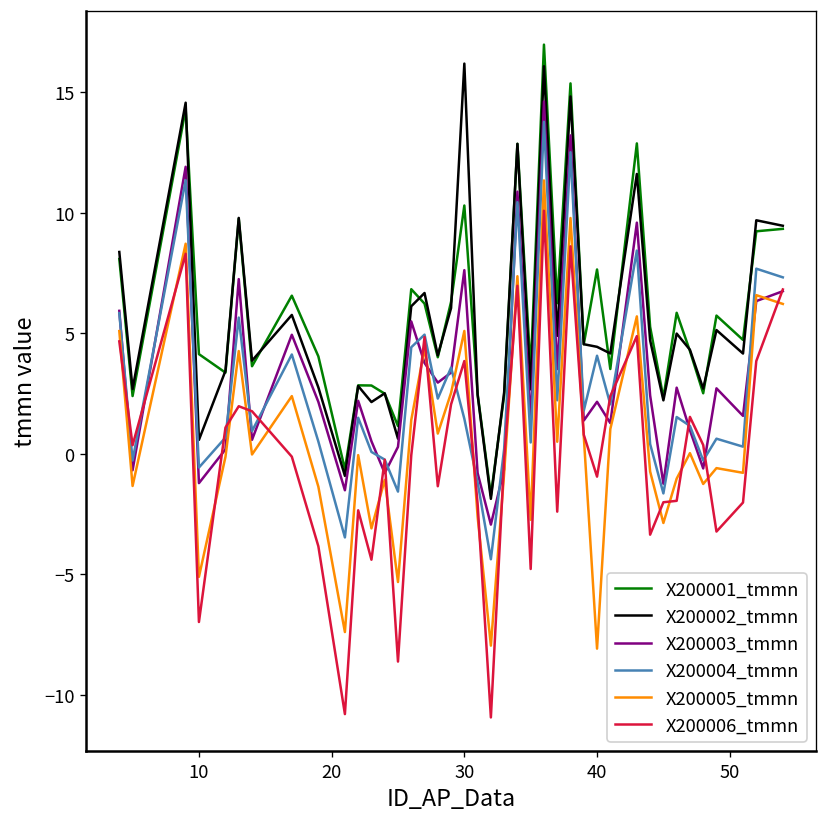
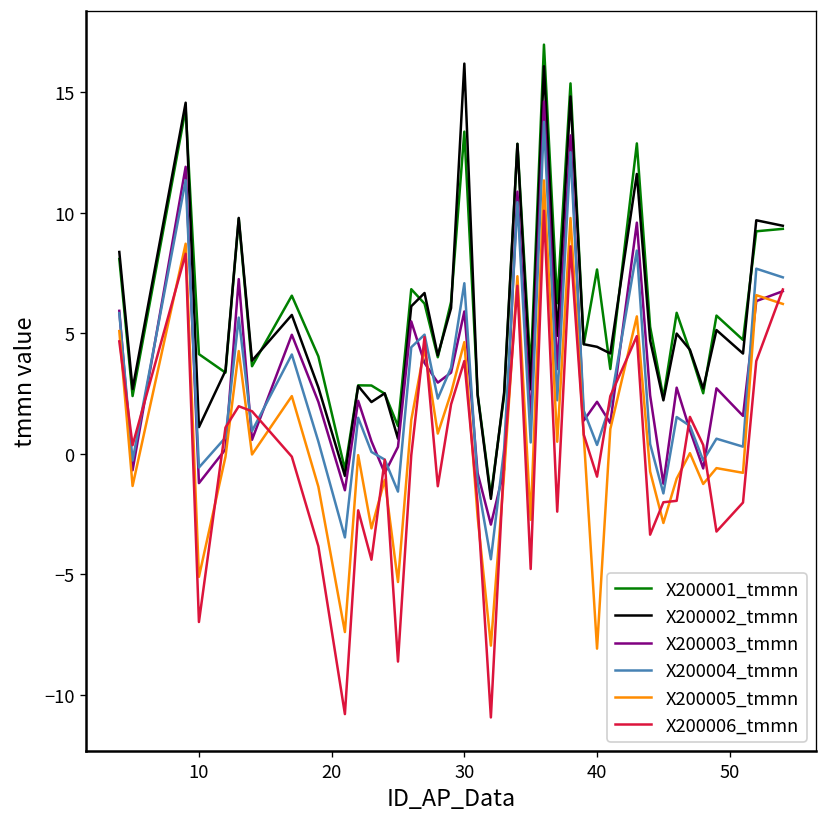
X200002_tmmn, 10: 0.6 -> 1.1
X200001_tmmn, 30: 10.3 -> 13.4
X200003_tmmn, 30: 7.6 -> 5.9
X200004_tmmn, 30: 1.5 -> 7.1
X200005_tmmn, 30: 5.1 -> 4.6
X200004_tmmn, 40: 4.1 -> 0.4
